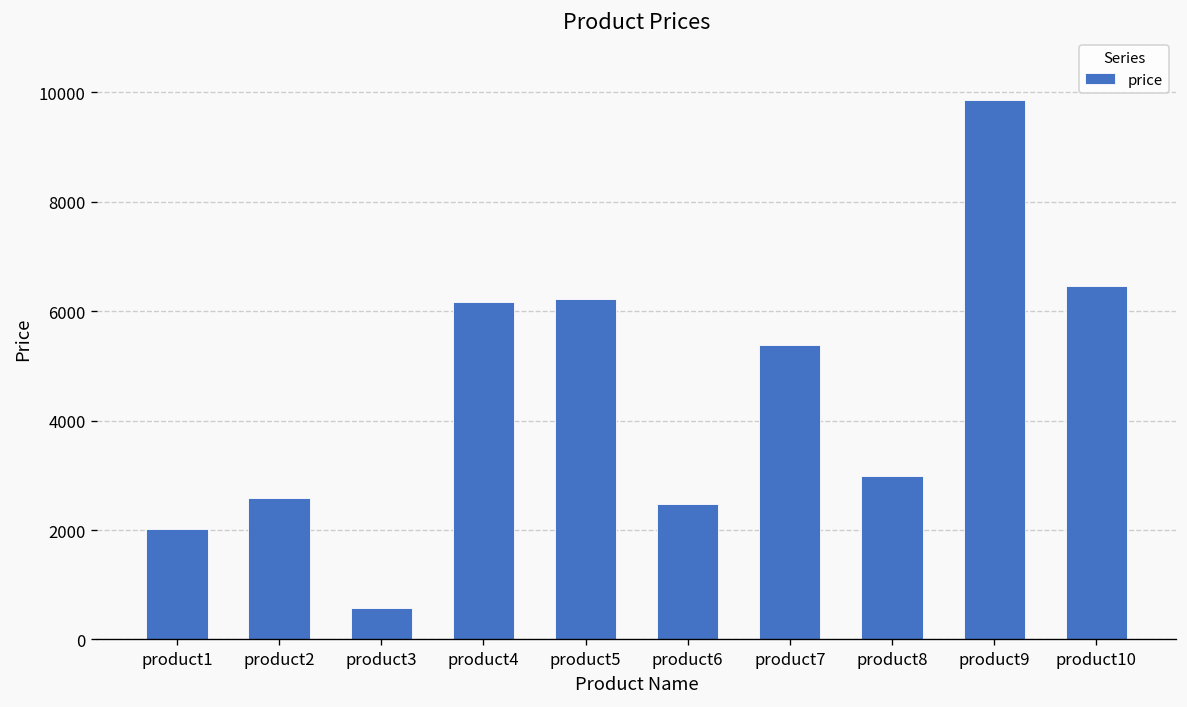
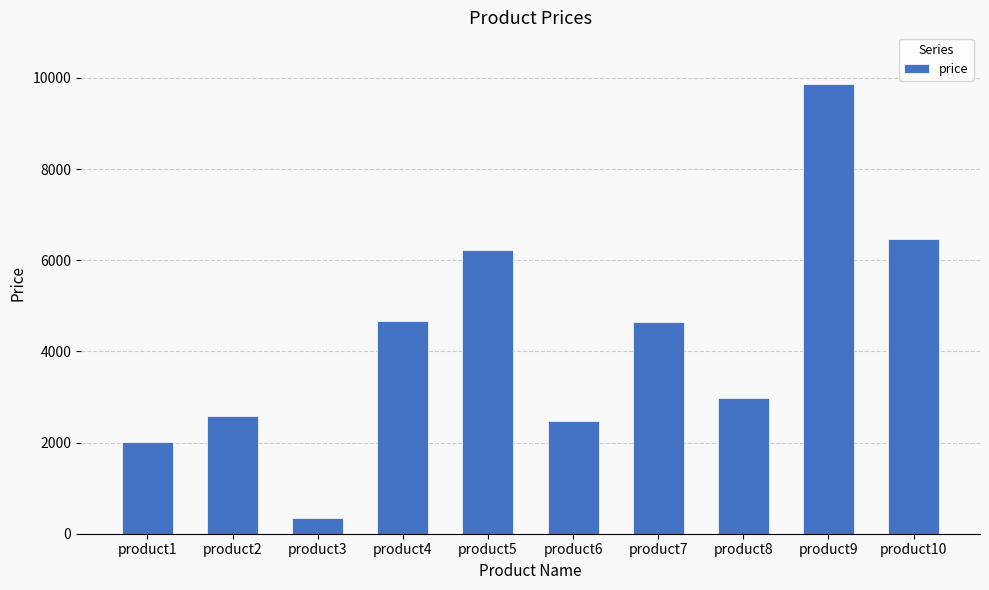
product3: 600 -> 300
product4: 6200 -> 4700
product7: 5400 -> 4600
